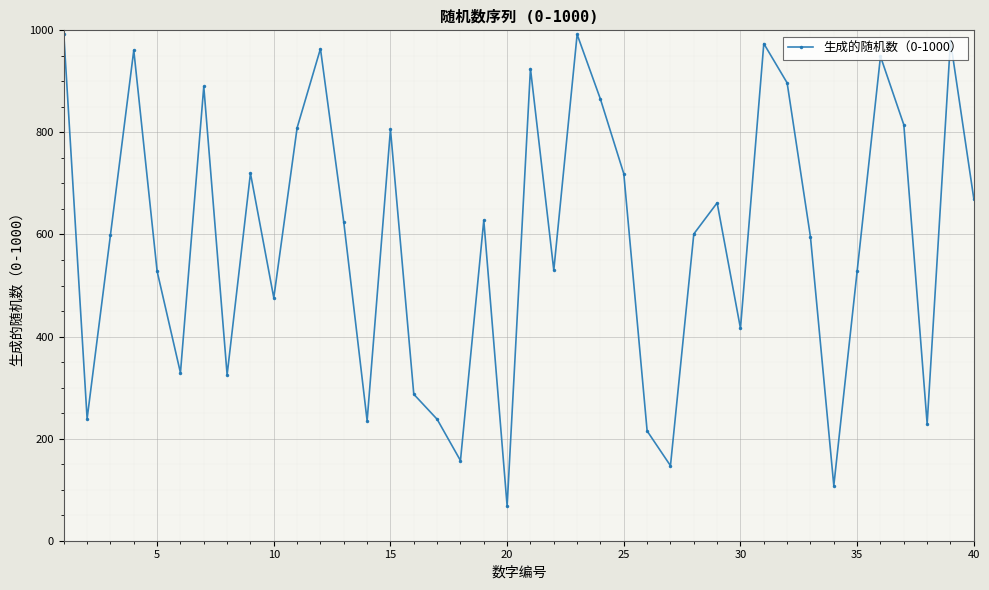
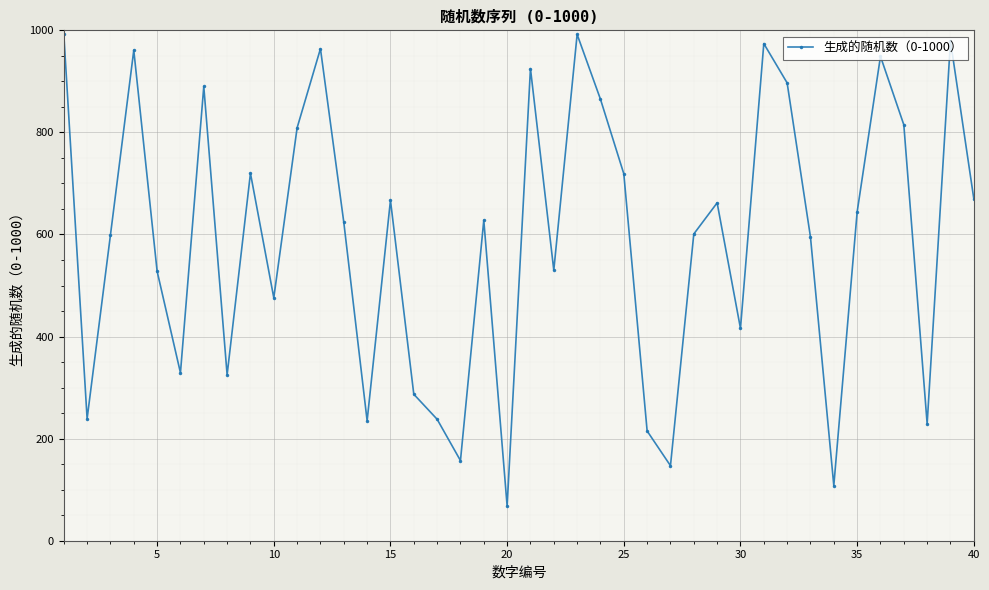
15: 810 -> 670
35: 530 -> 640
